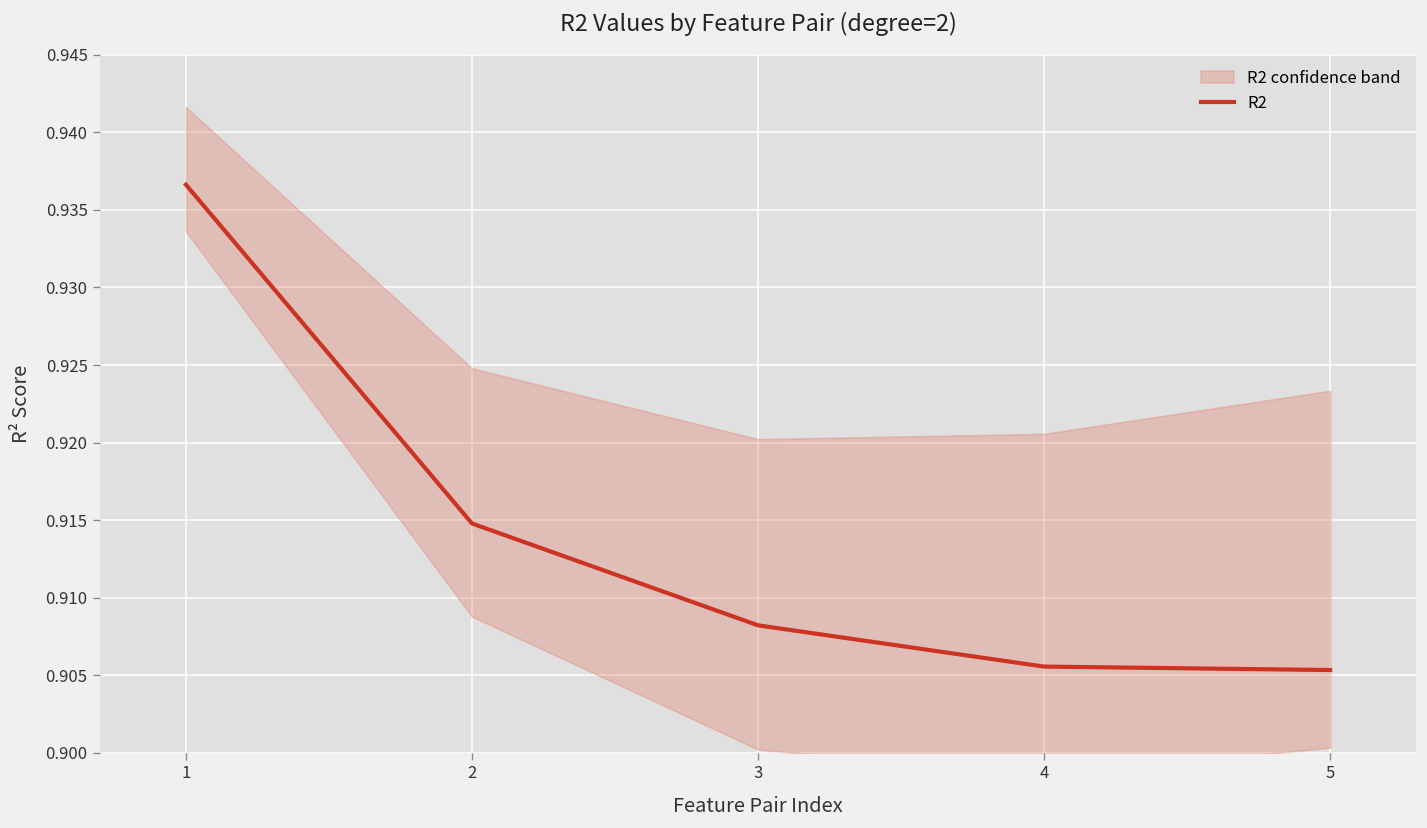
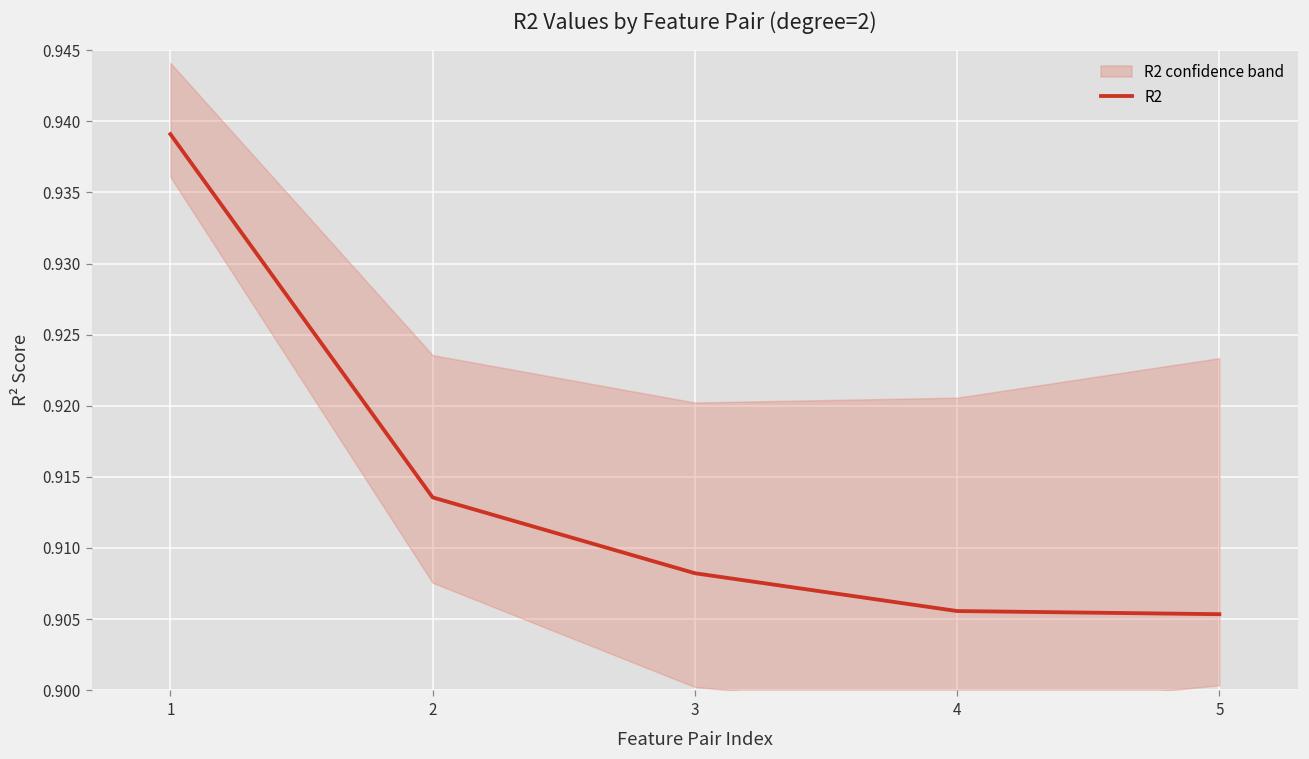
R2, 1: 0.9366 -> 0.9391
R2, 2: 0.9148 -> 0.9136
